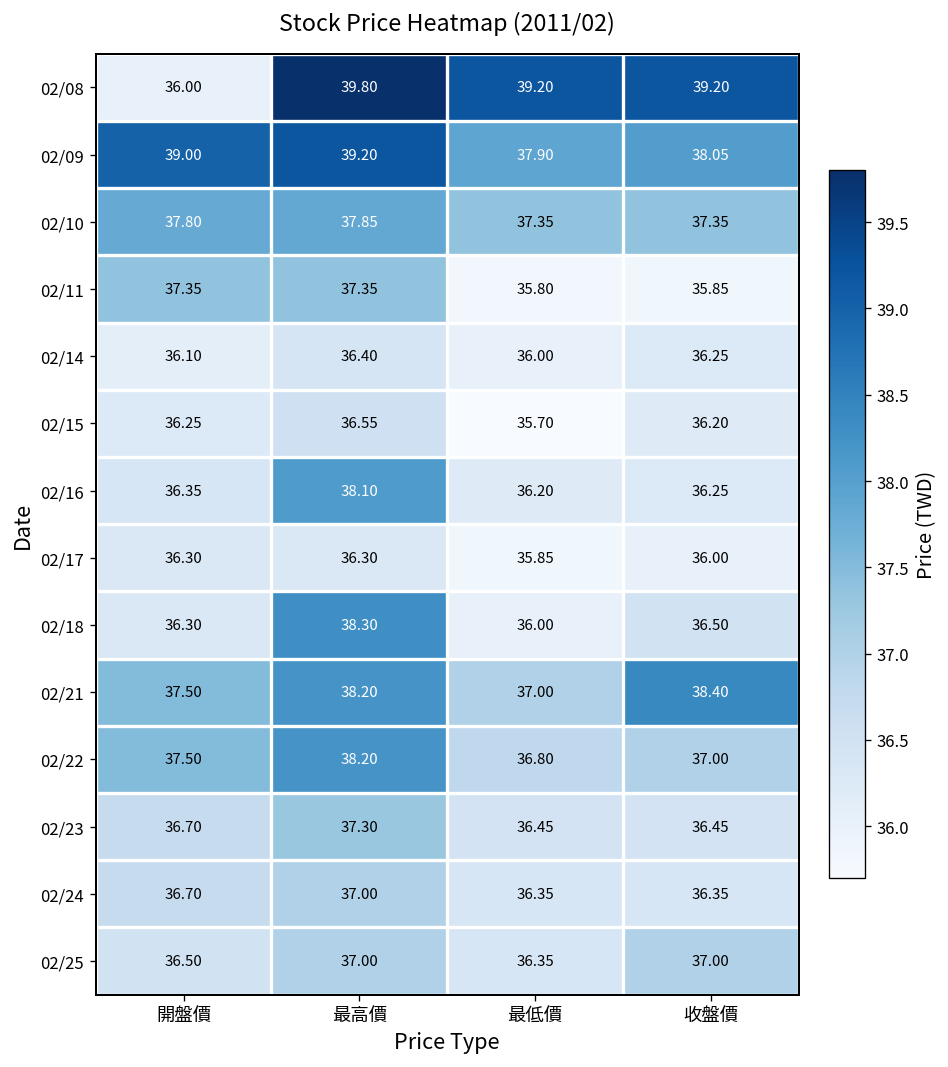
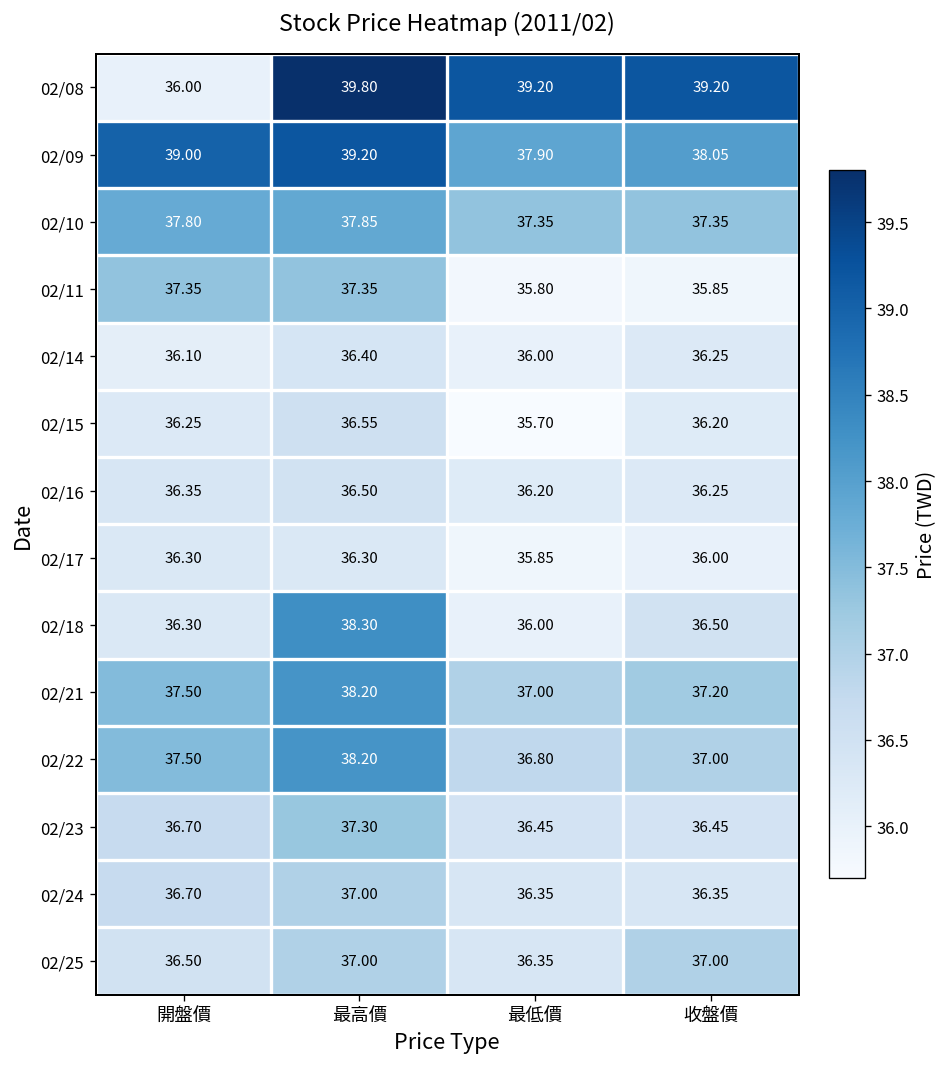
02/16, 最高價: 38.10 -> 36.50
02/21, 收盤價: 38.40 -> 37.20
